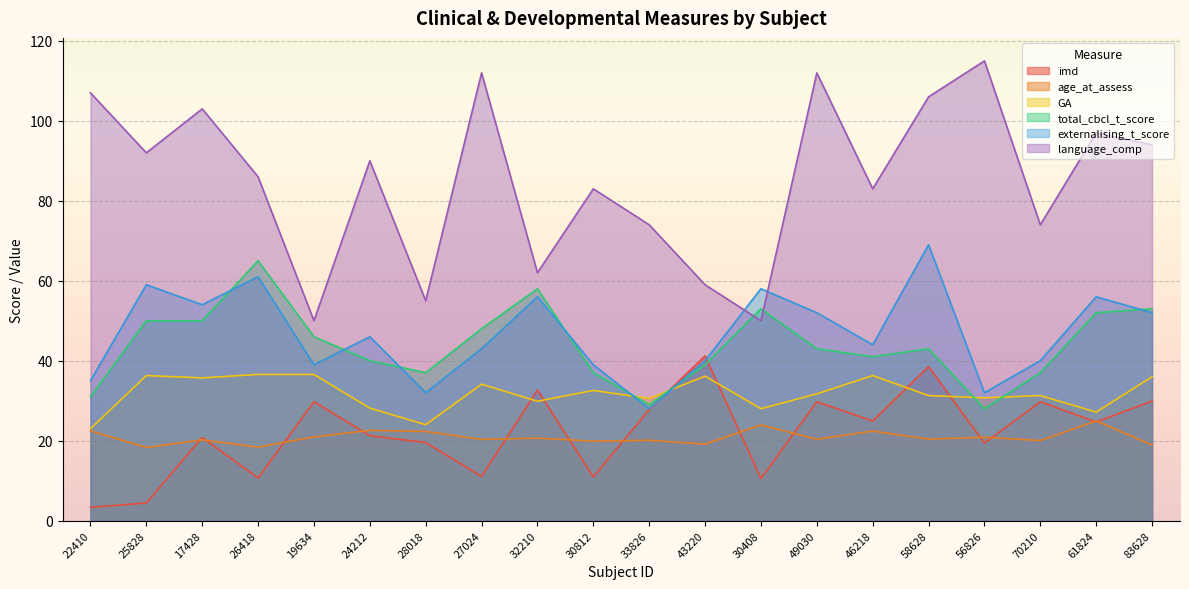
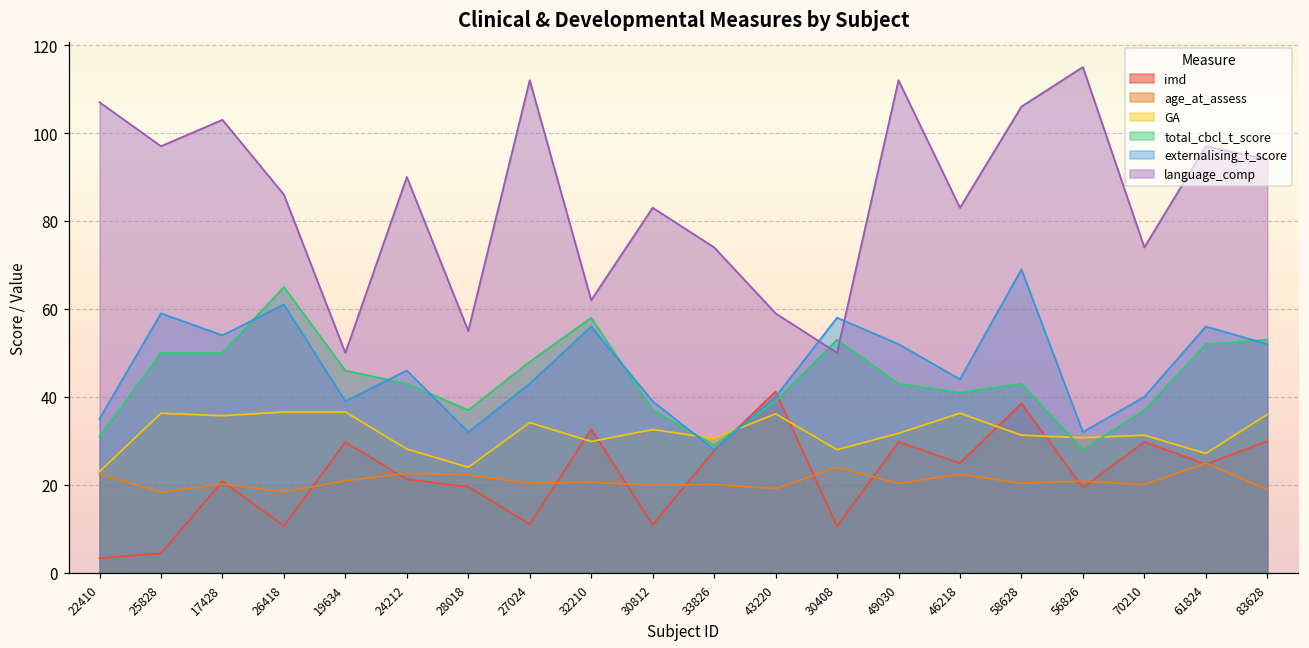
language_comp, 25828: 92 -> 97
total_cbcl_t_score, 24212: 40 -> 43
